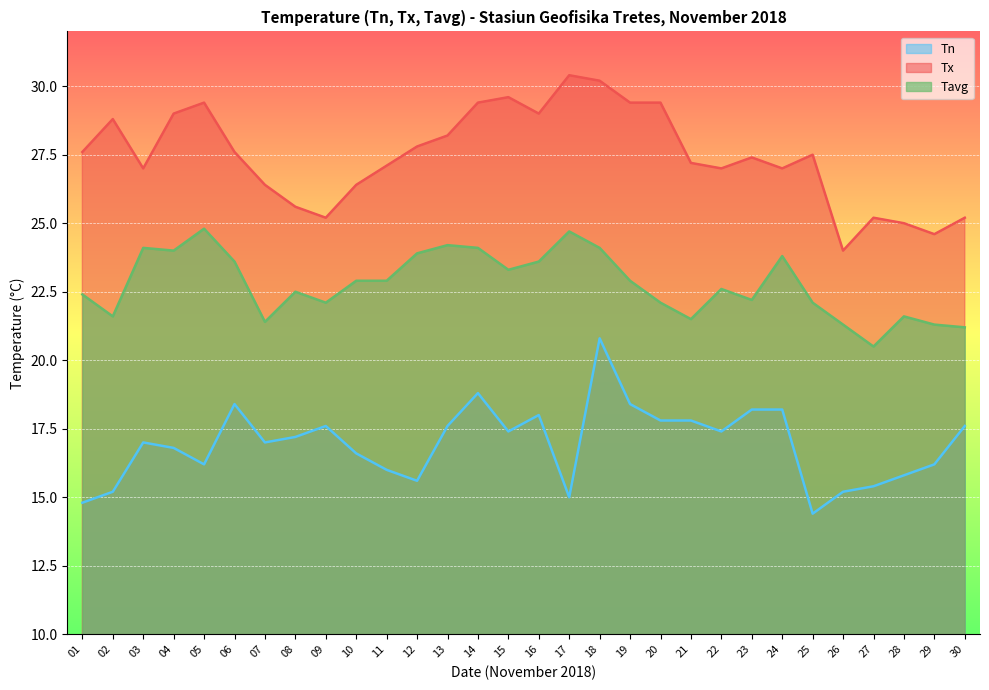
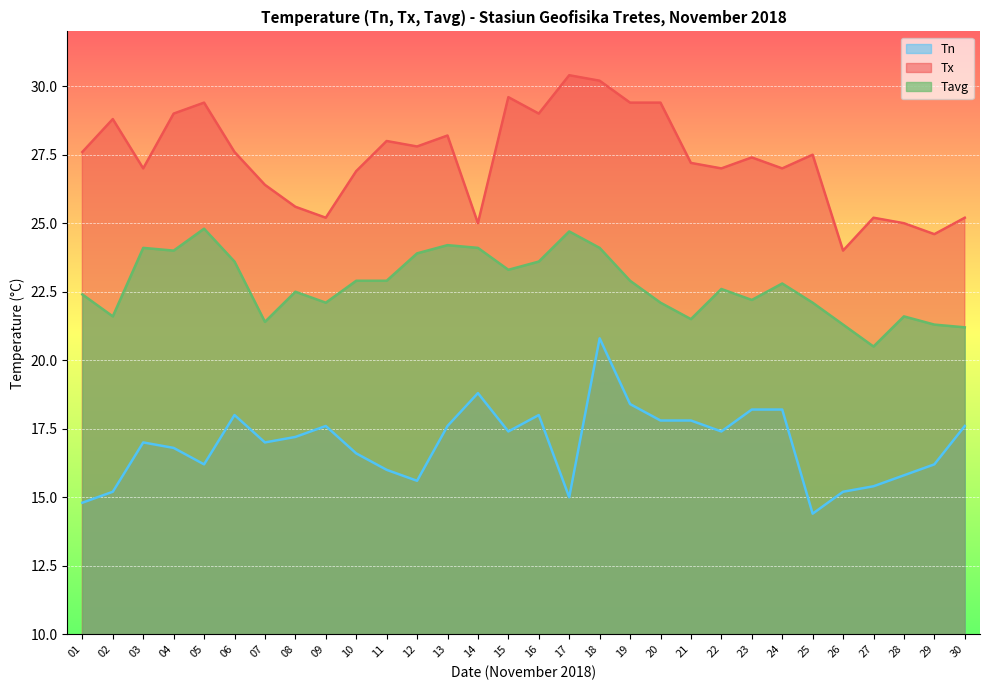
Tn, 06: 18.4 -> 18.0
Tx, 10: 26.4 -> 26.9
Tx, 11: 27.1 -> 28.0
Tx, 14: 29.4 -> 25.0
Tavg, 24: 23.8 -> 22.8
